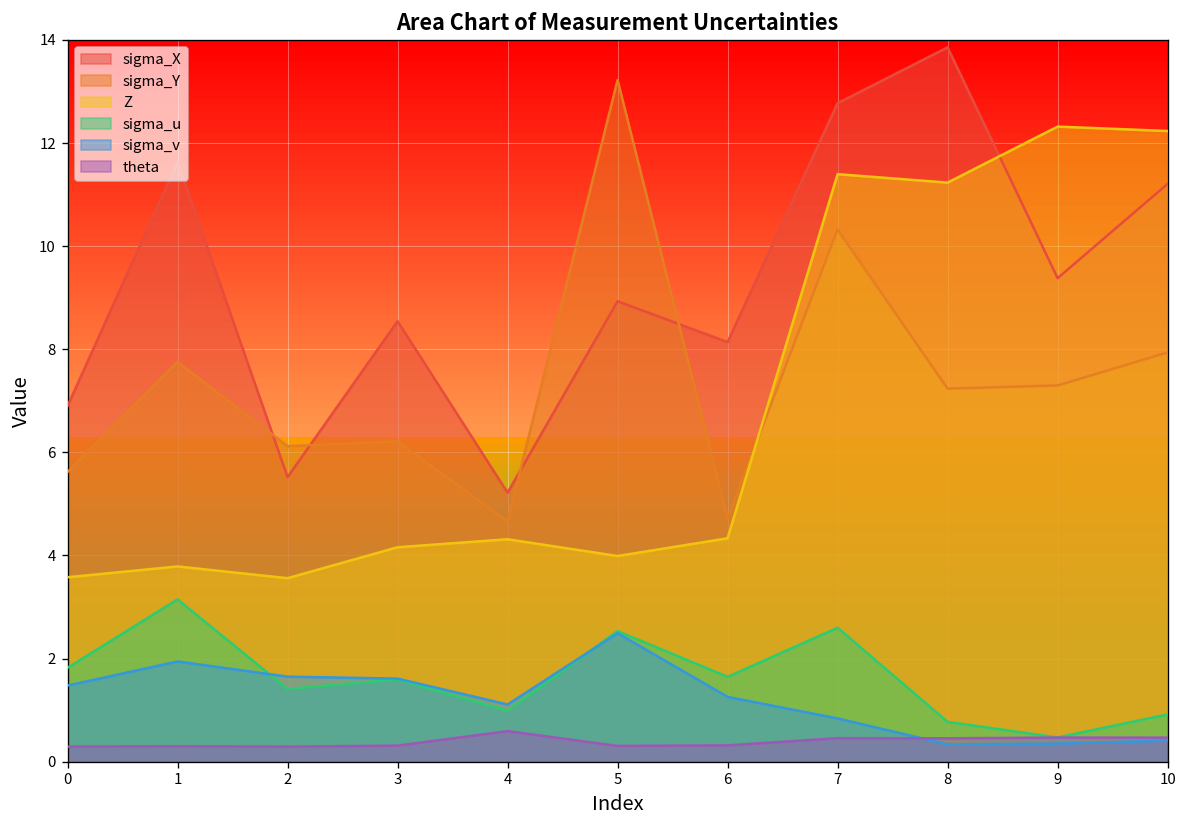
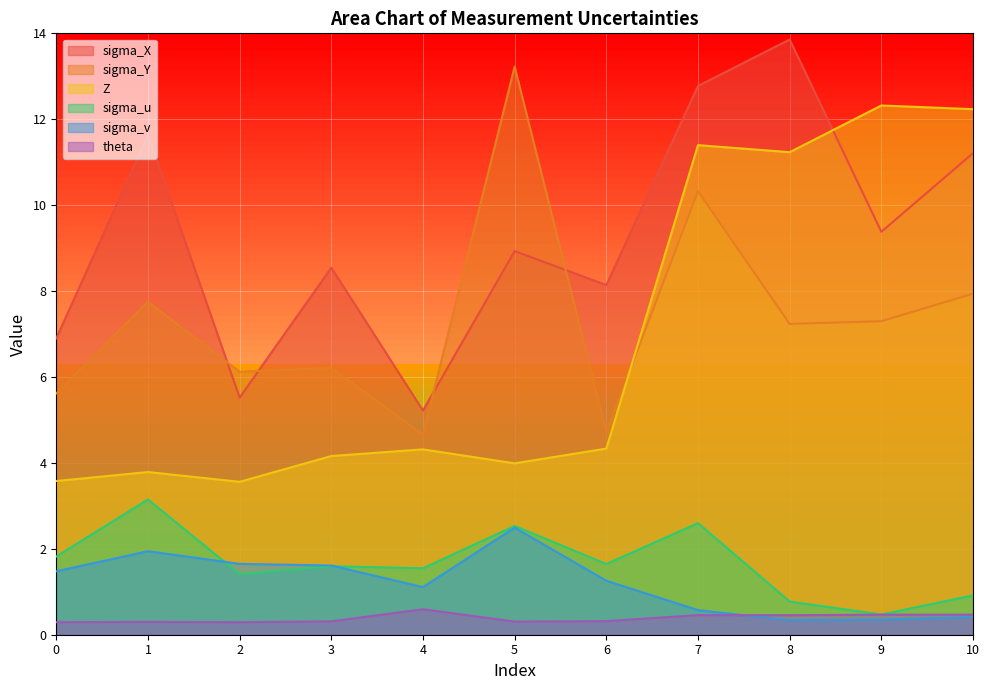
sigma_u, 4: 1.0 -> 1.5
sigma_v, 7: 0.8 -> 0.6
